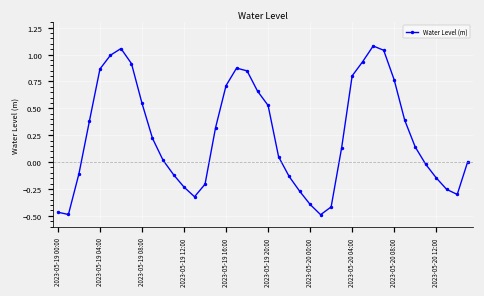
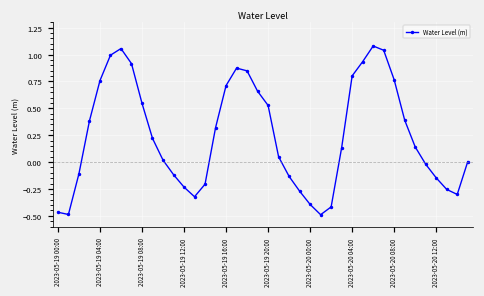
2023-05-19 04:00: 0.9 -> 0.8
